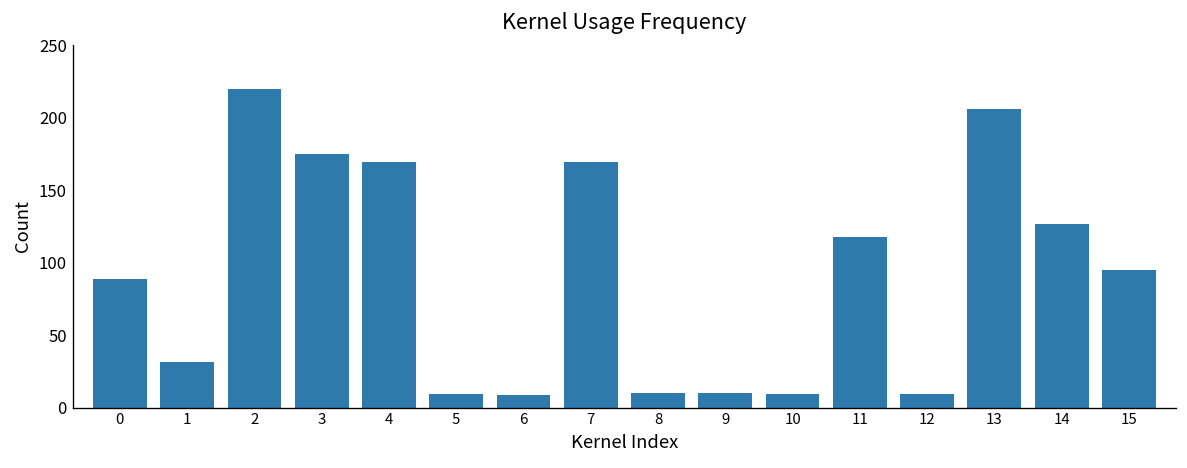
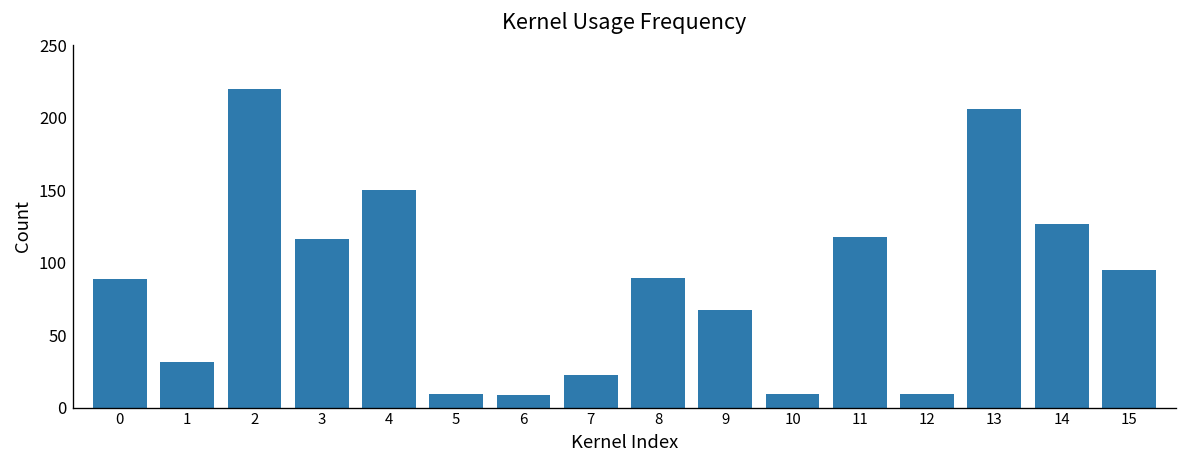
3: 175 -> 116
4: 169 -> 150
7: 169 -> 22
8: 10 -> 90
9: 10 -> 67
